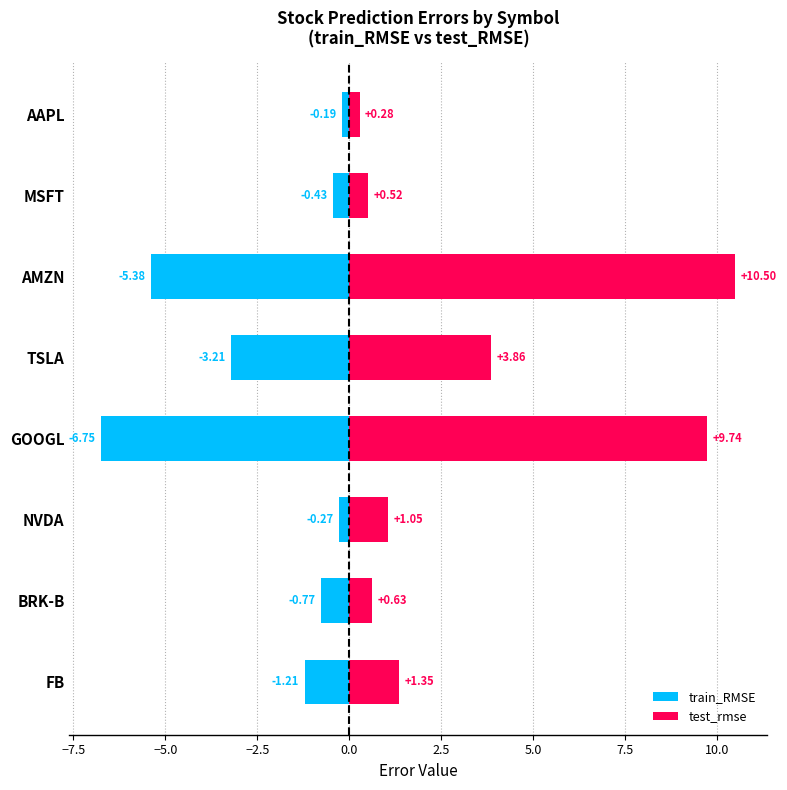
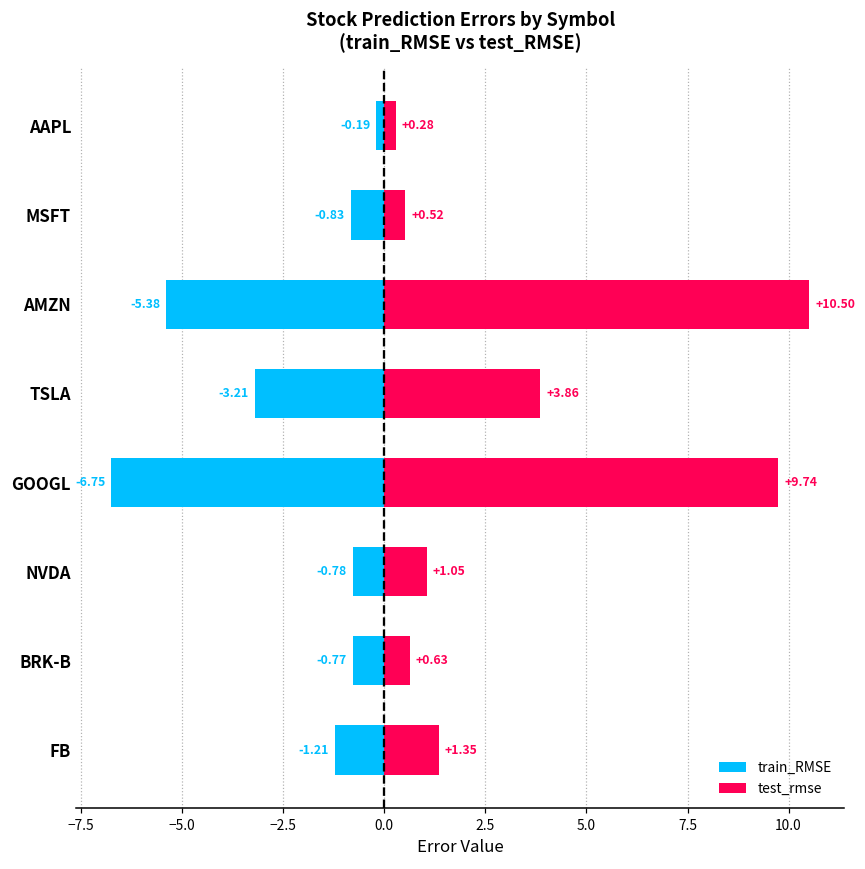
train_RMSE, MSFT: -0.43 -> -0.83
train_RMSE, NVDA: -0.27 -> -0.78
